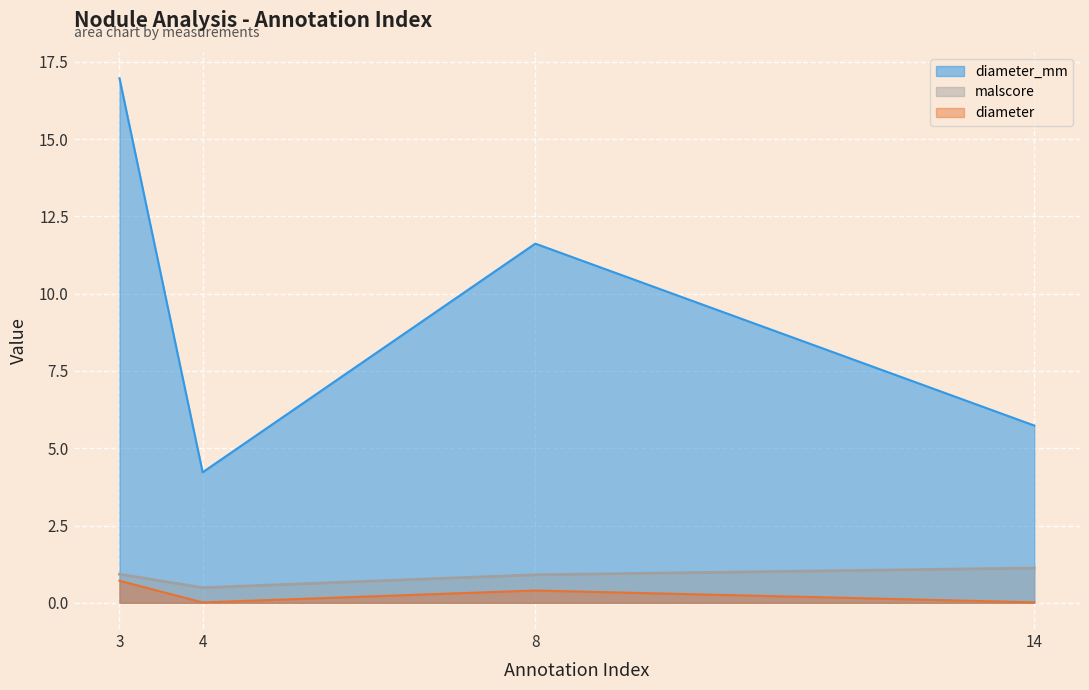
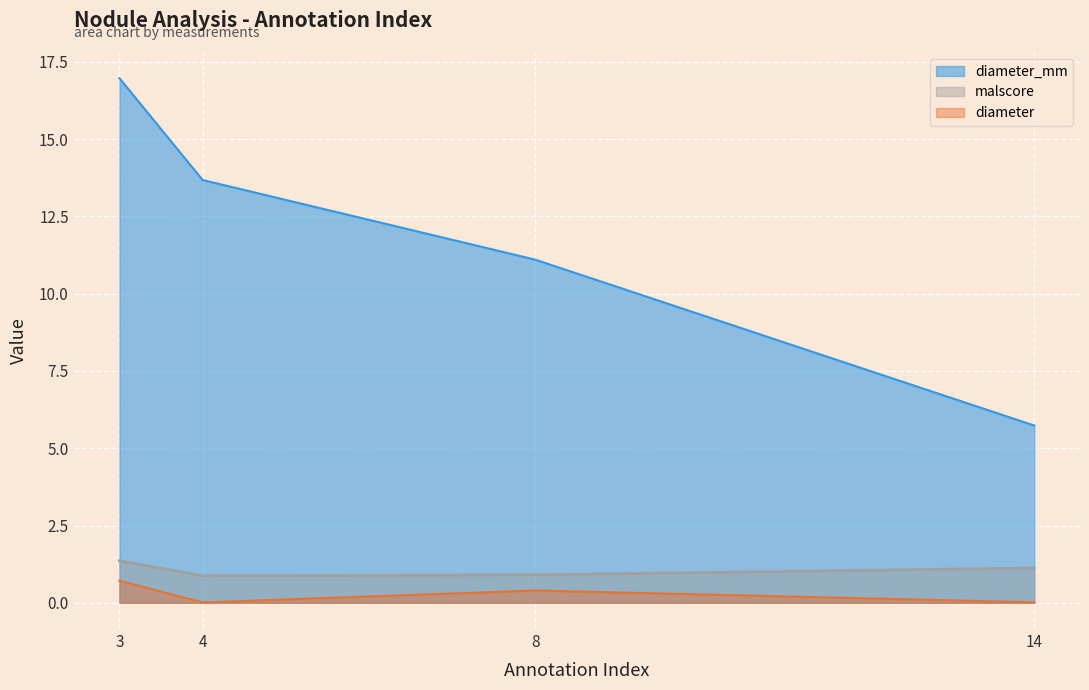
malscore, 3: 0.9 -> 1.4
diameter_mm, 4: 4.2 -> 13.7
malscore, 4: 0.5 -> 0.9
diameter_mm, 8: 11.6 -> 11.1
